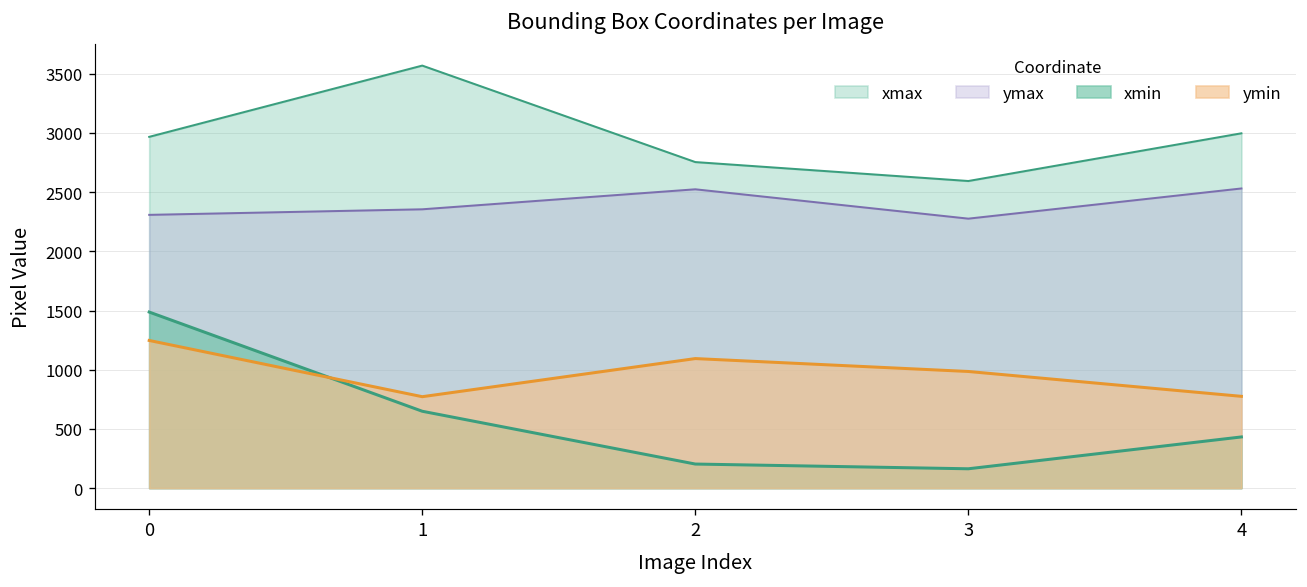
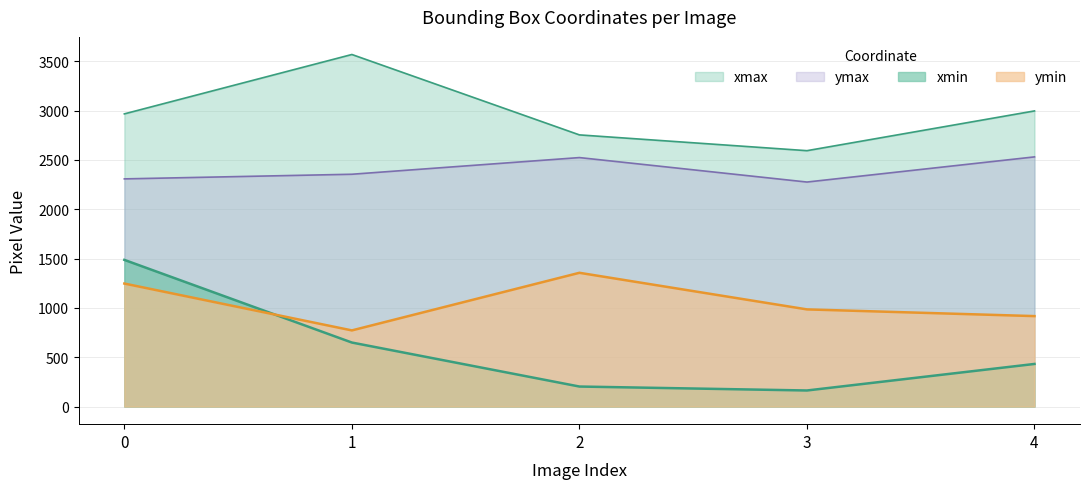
ymin, 2: 1100 -> 1400
ymin, 4: 800 -> 900
